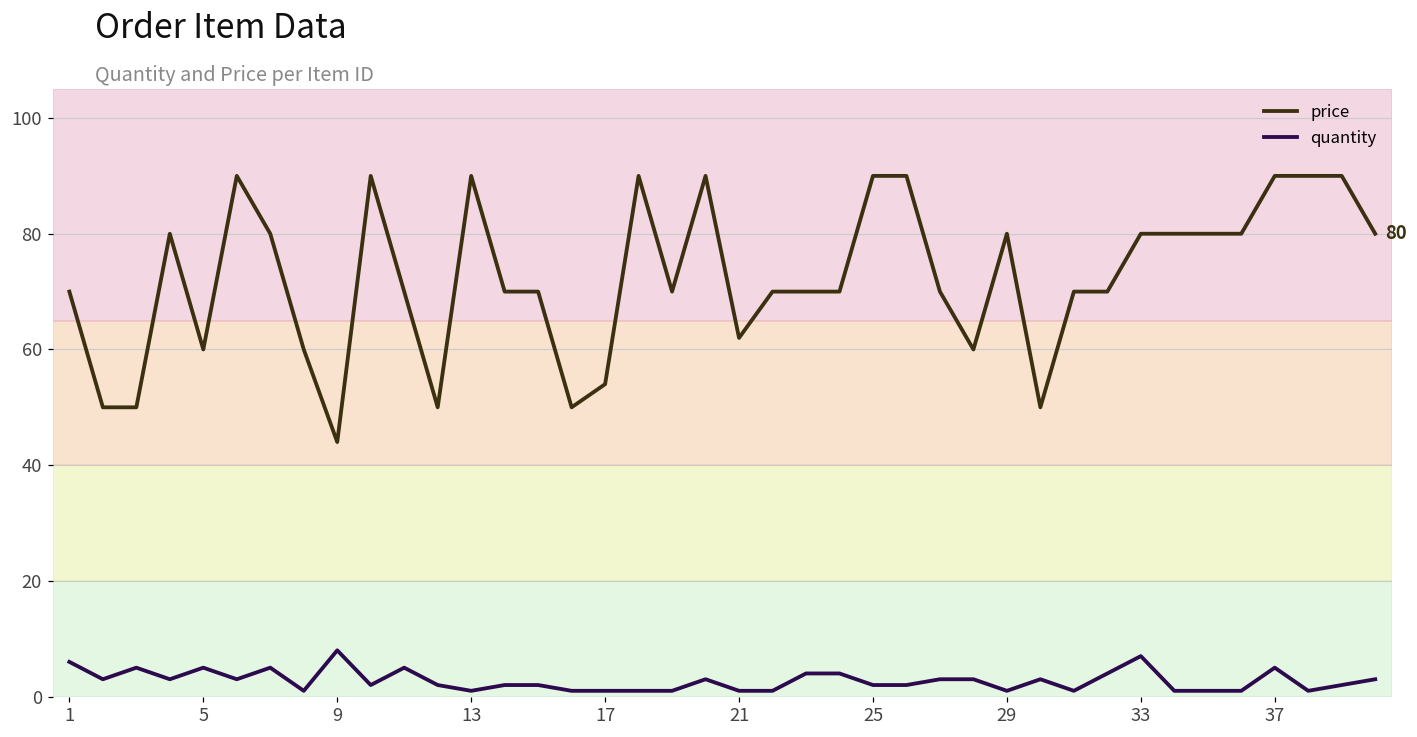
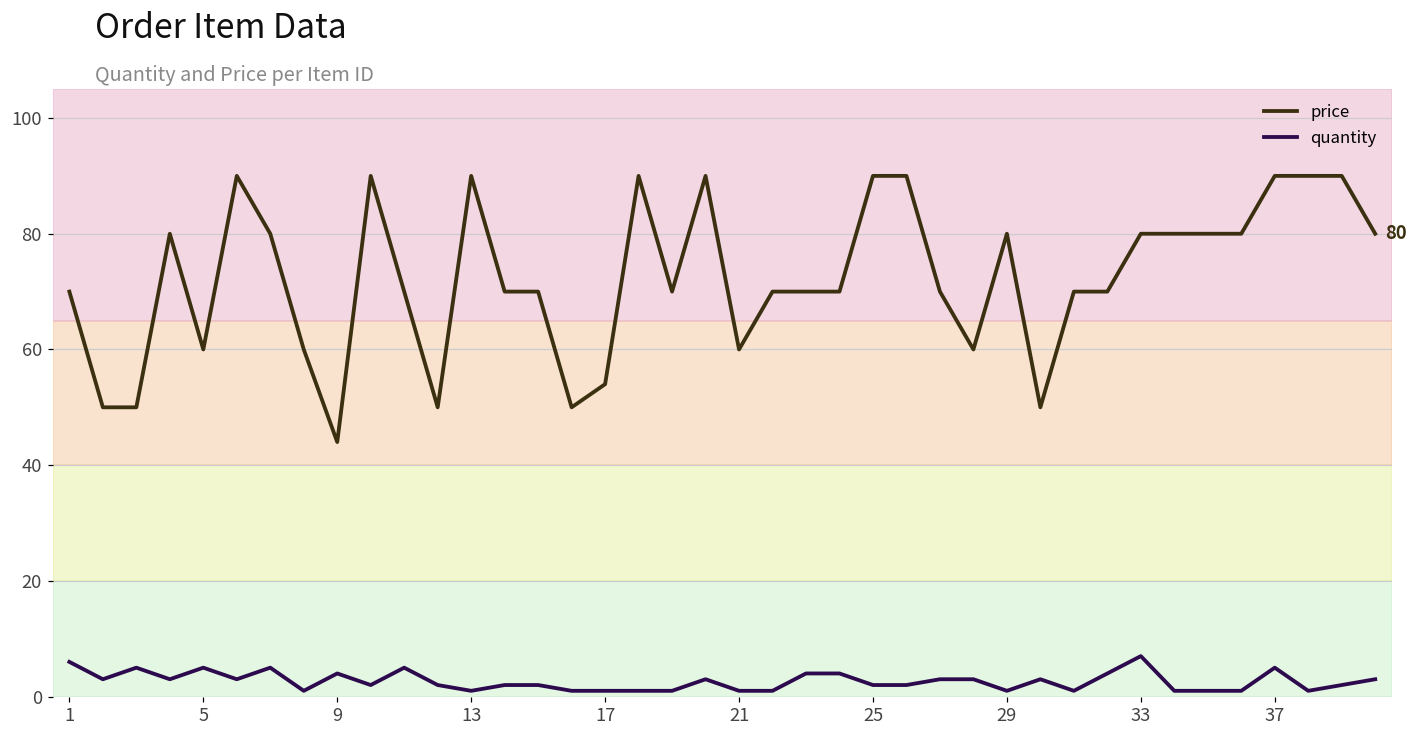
quantity, 9: 8 -> 4
price, 21: 62 -> 60
